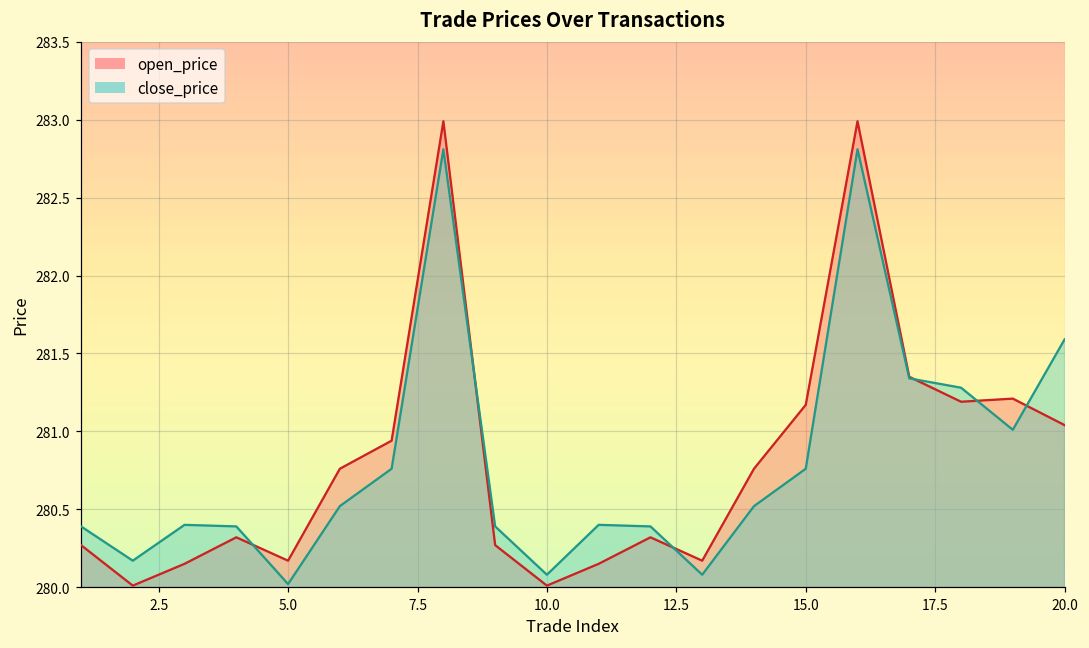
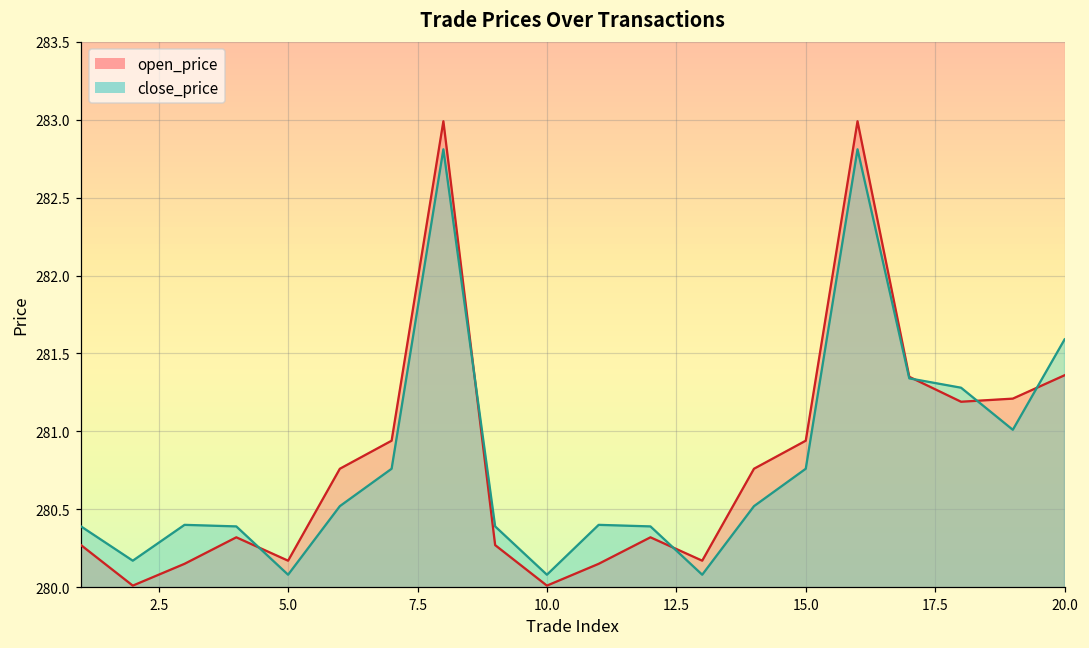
close_price, 5.0: 280.02 -> 280.08
open_price, 15.0: 281.17 -> 280.94
open_price, 20.0: 281.04 -> 281.36
